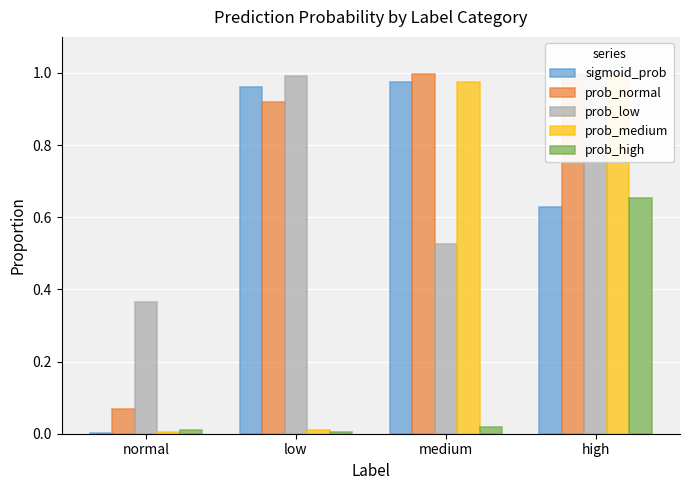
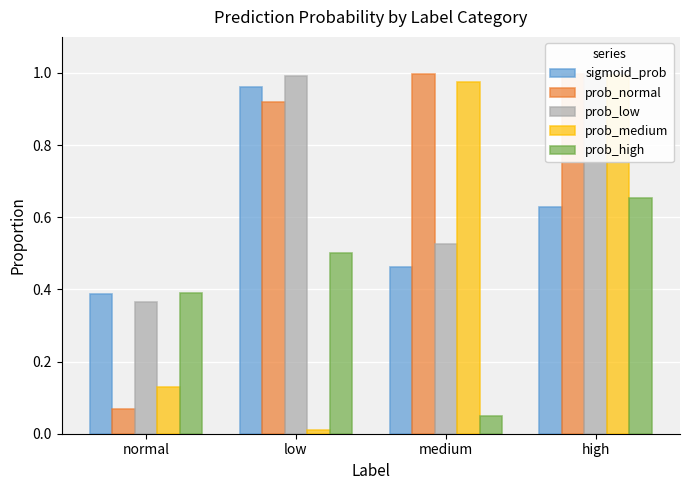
sigmoid_prob, normal: 0.00 -> 0.39
prob_medium, normal: 0.00 -> 0.13
prob_high, normal: 0.01 -> 0.39
prob_high, low: 0.00 -> 0.50
sigmoid_prob, medium: 0.97 -> 0.46
prob_high, medium: 0.02 -> 0.05
